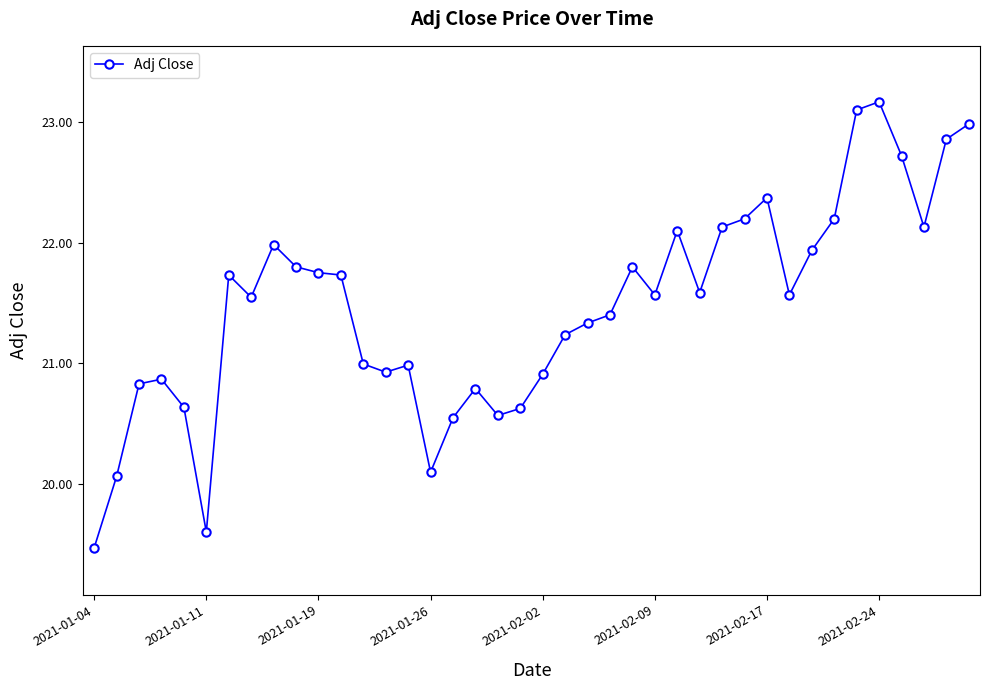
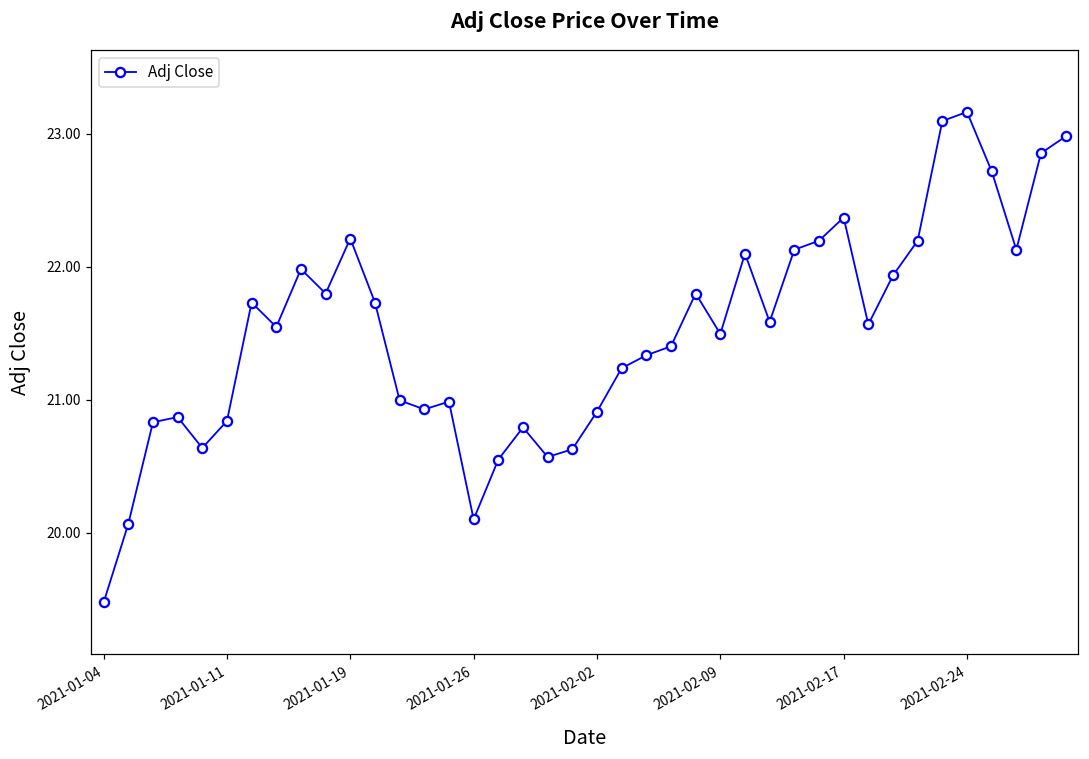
2021-01-11: 19.60 -> 20.84
2021-01-19: 21.75 -> 22.21
2021-02-09: 21.57 -> 21.50
